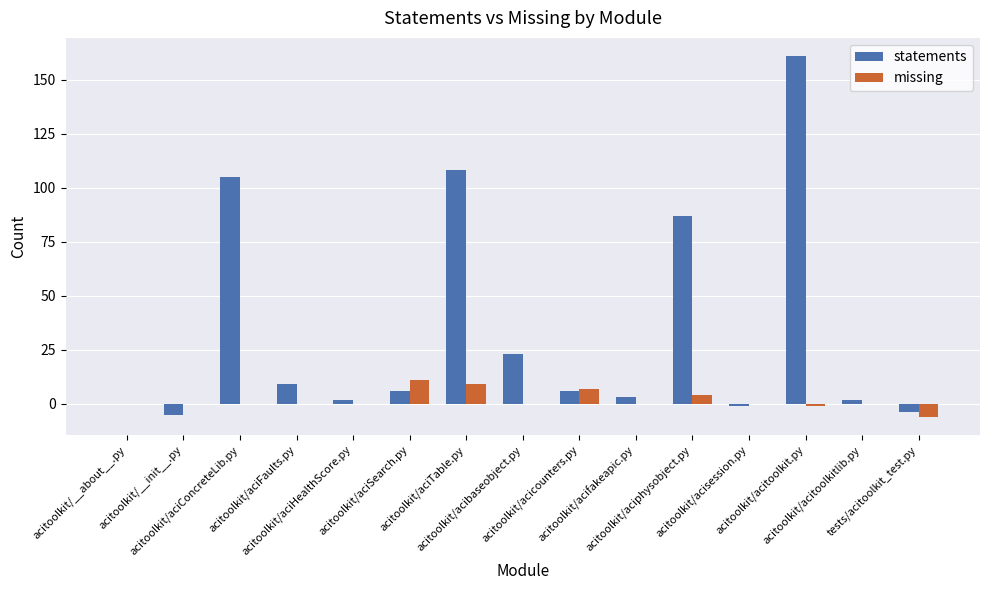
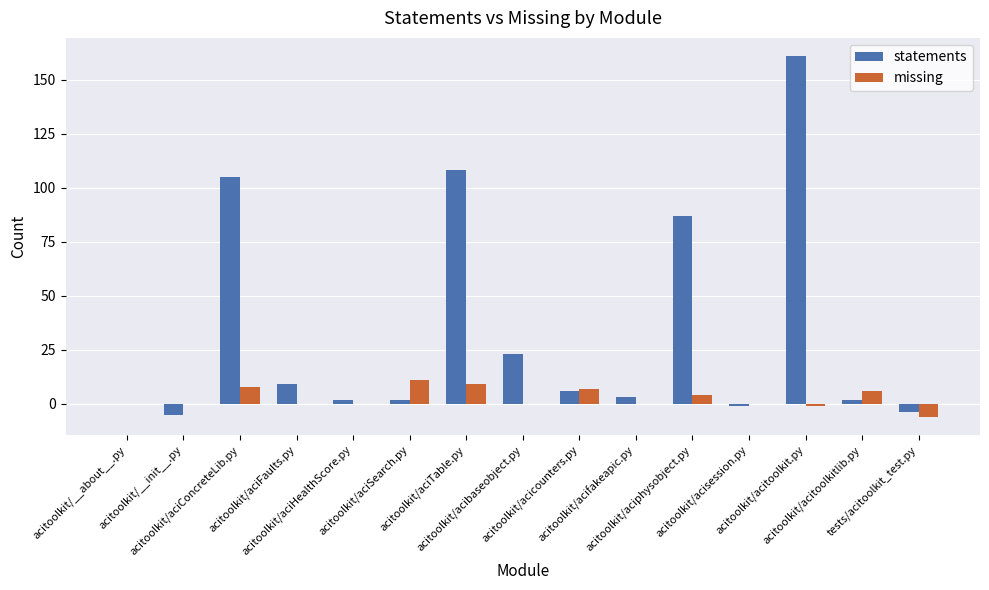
missing, acitoolkit/aciConcreteLib.py: 0 -> 8
statements, acitoolkit/aciSearch.py: 6 -> 2
missing, acitoolkit/acitoolkitlib.py: 0 -> 6
